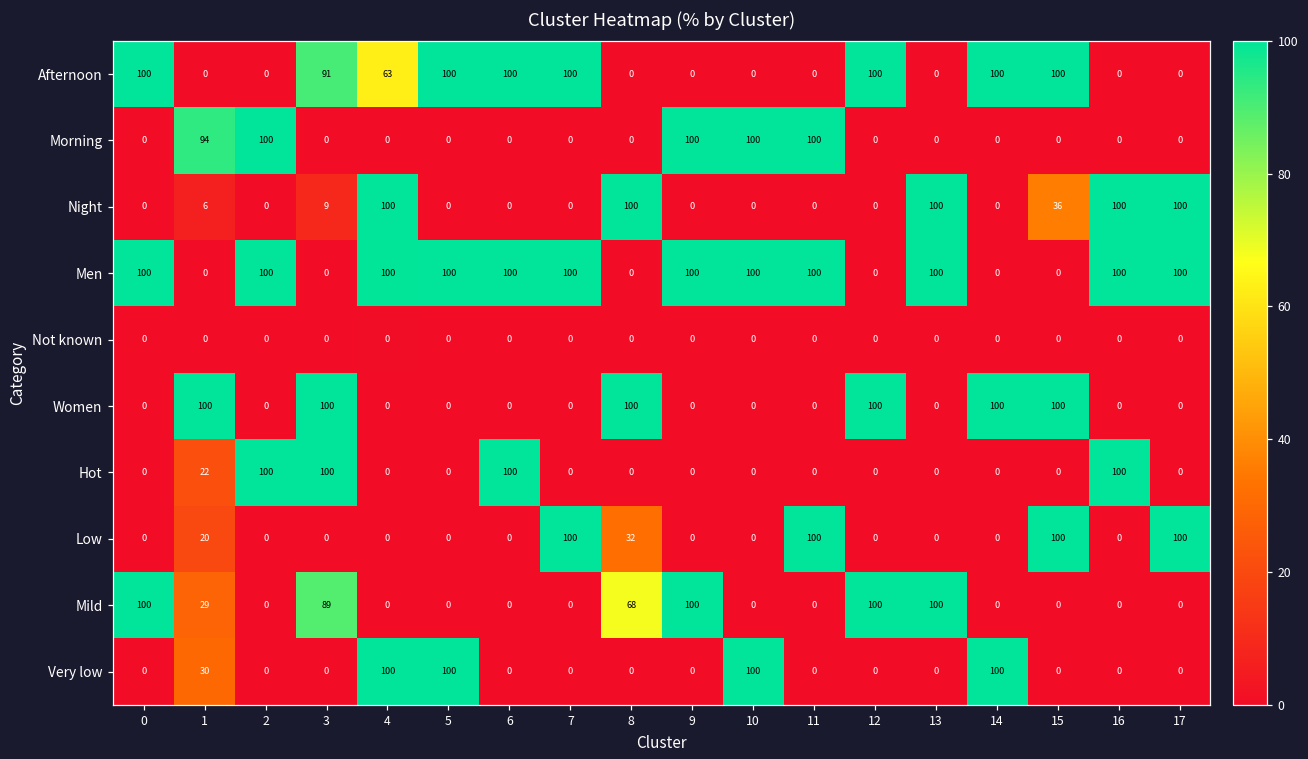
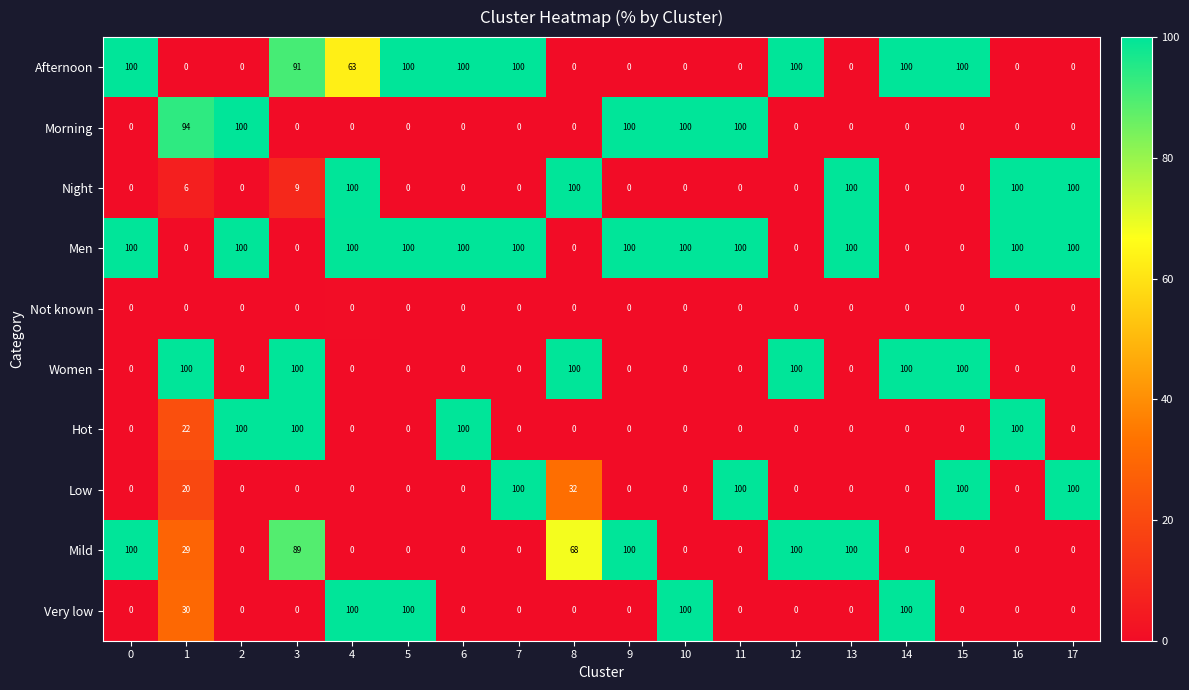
Night, 15: 36 -> 0
